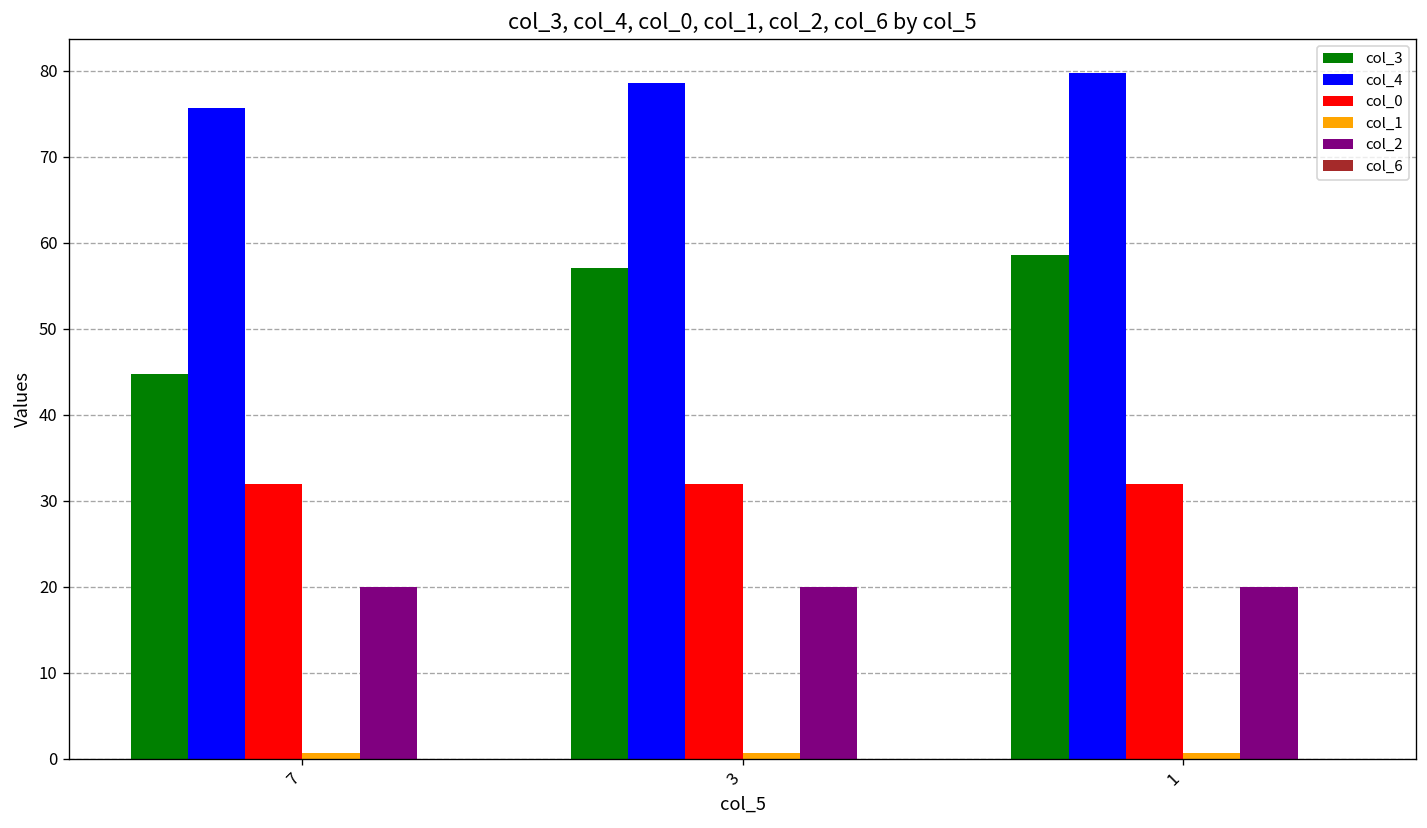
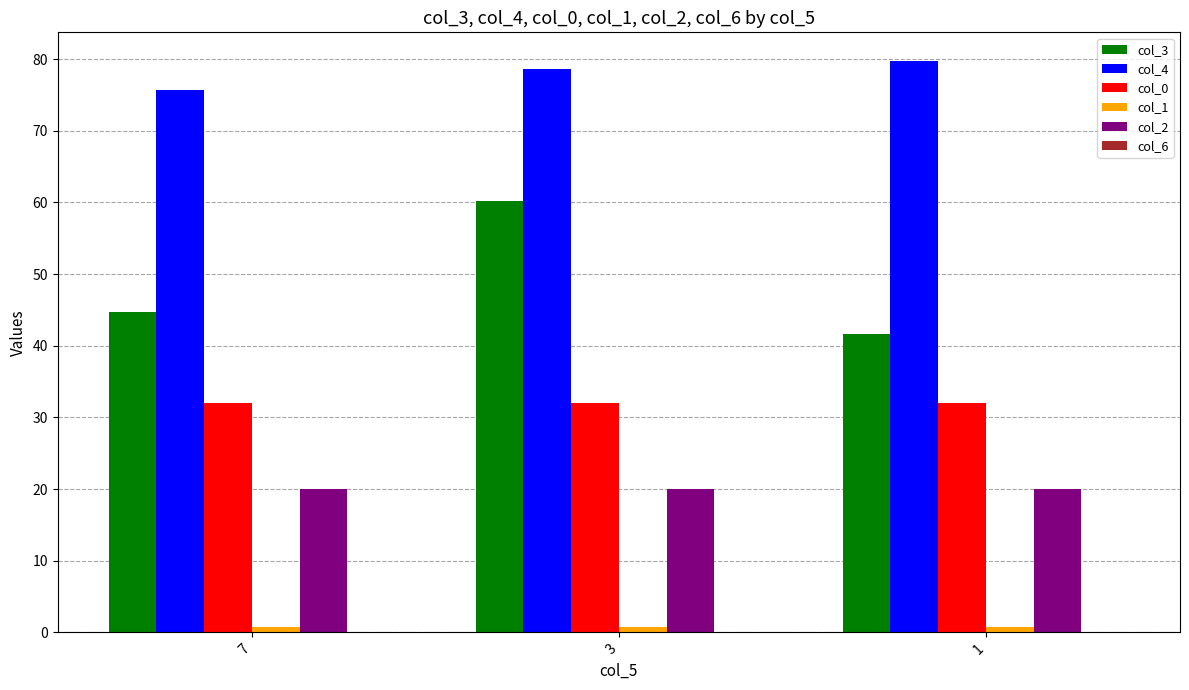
col_3, 3: 57 -> 60
col_3, 1: 59 -> 42
